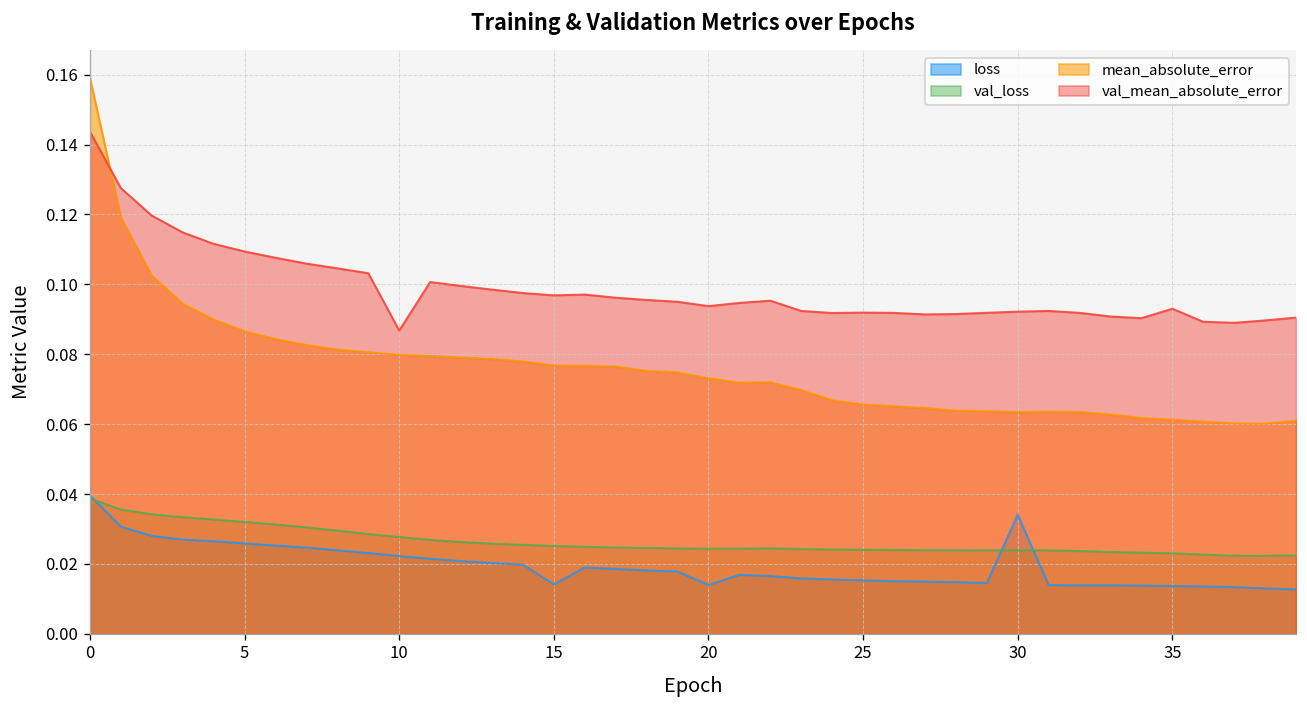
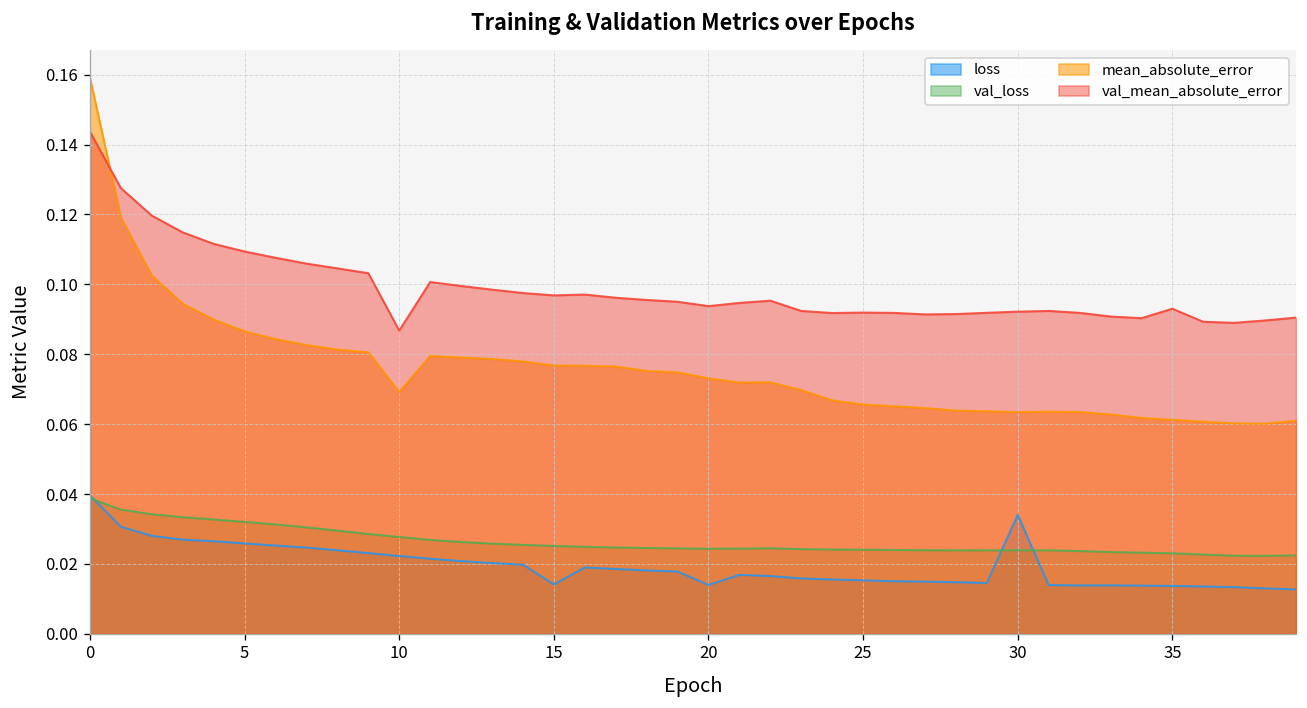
mean_absolute_error, 10: 0.080 -> 0.069
